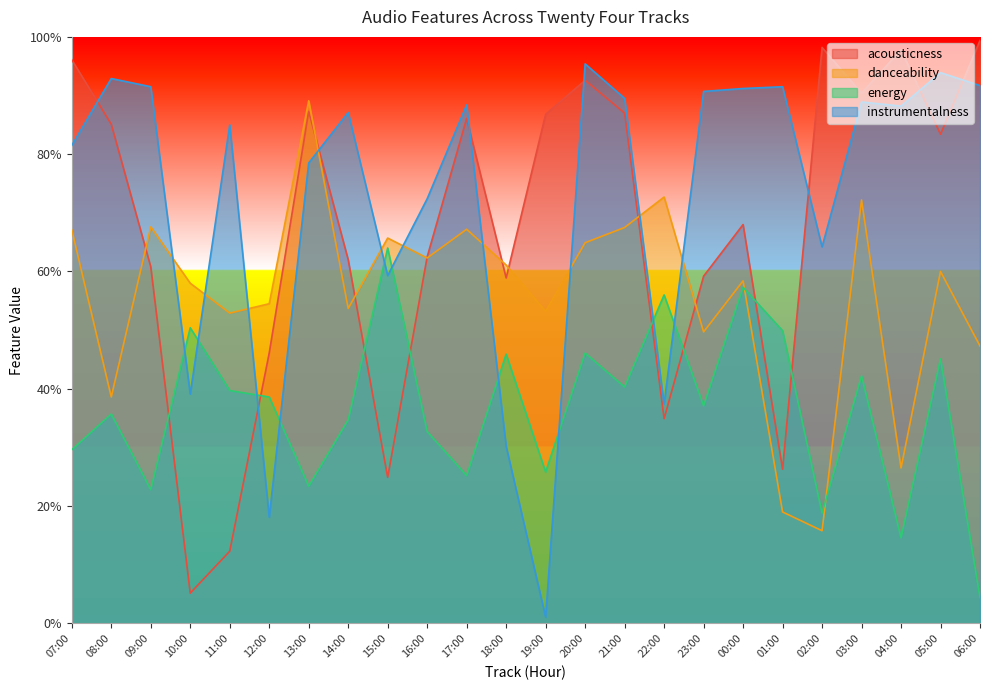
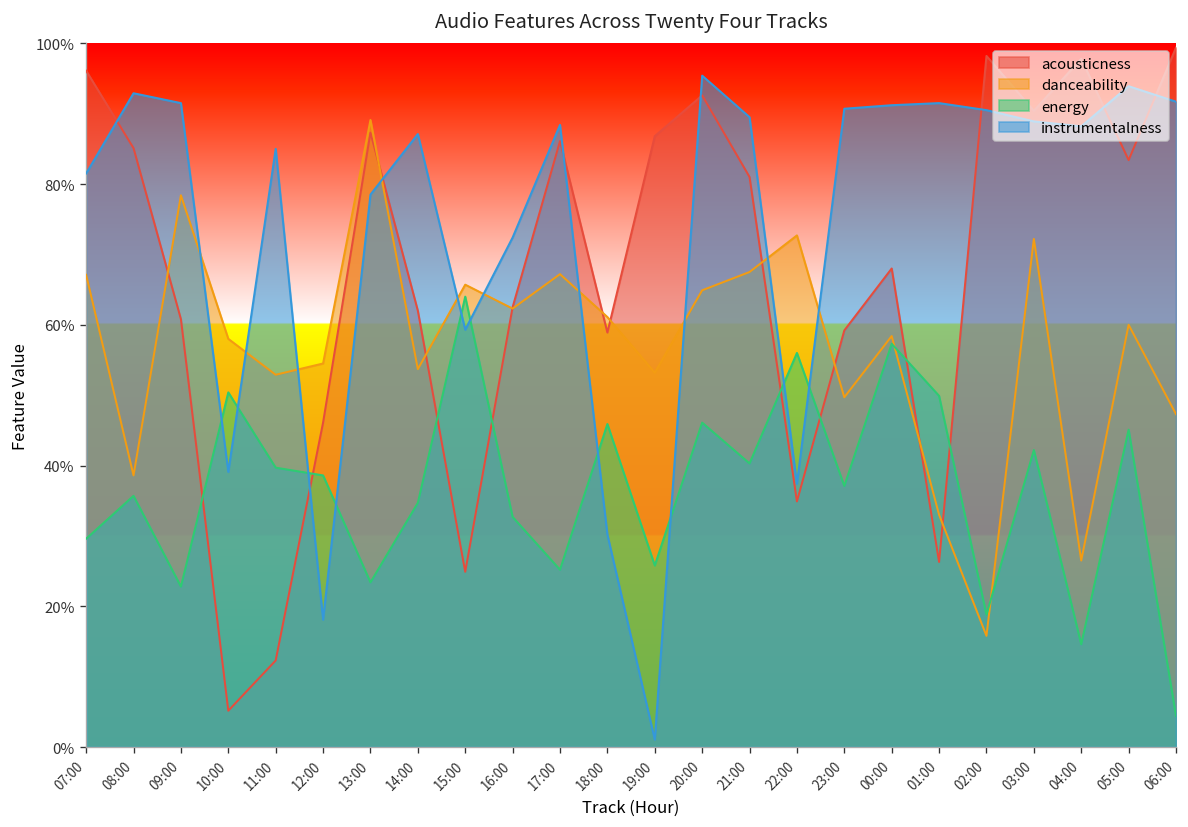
danceability, 09:00: 68% -> 78%
acousticness, 21:00: 87% -> 81%
danceability, 01:00: 19% -> 33%
instrumentalness, 02:00: 64% -> 91%
